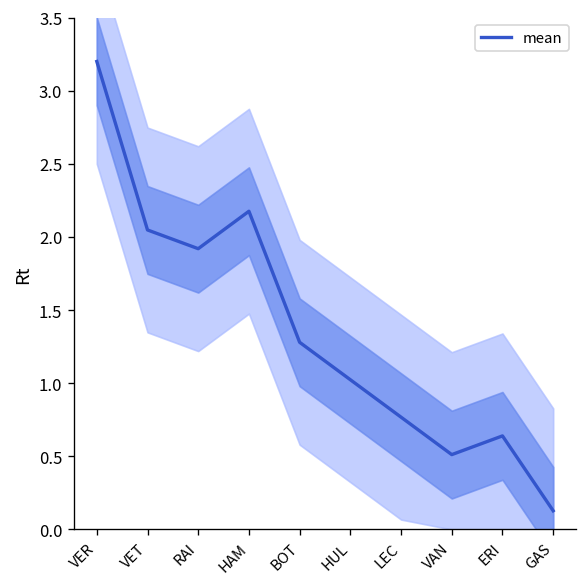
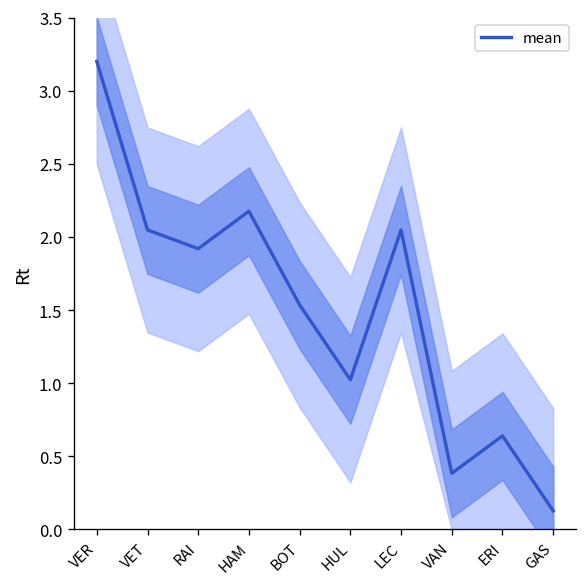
mean, BOT: 1.28 -> 1.54
mean, LEC: 0.77 -> 2.05
mean, VAN: 0.51 -> 0.38
